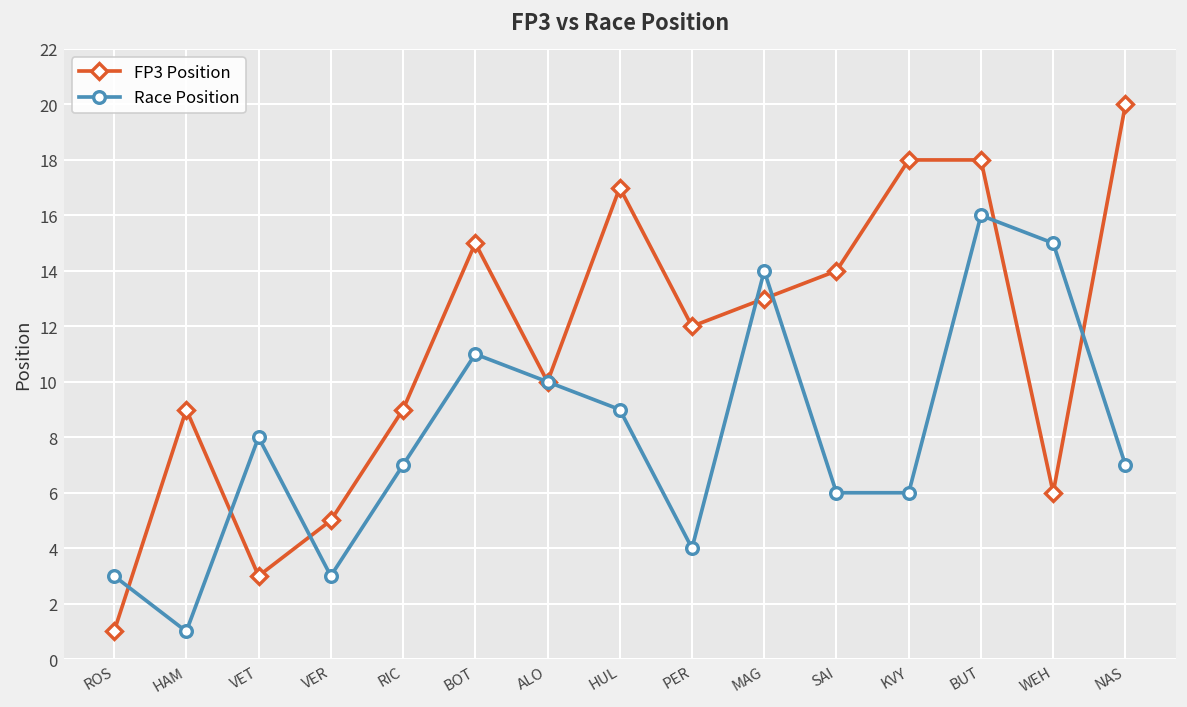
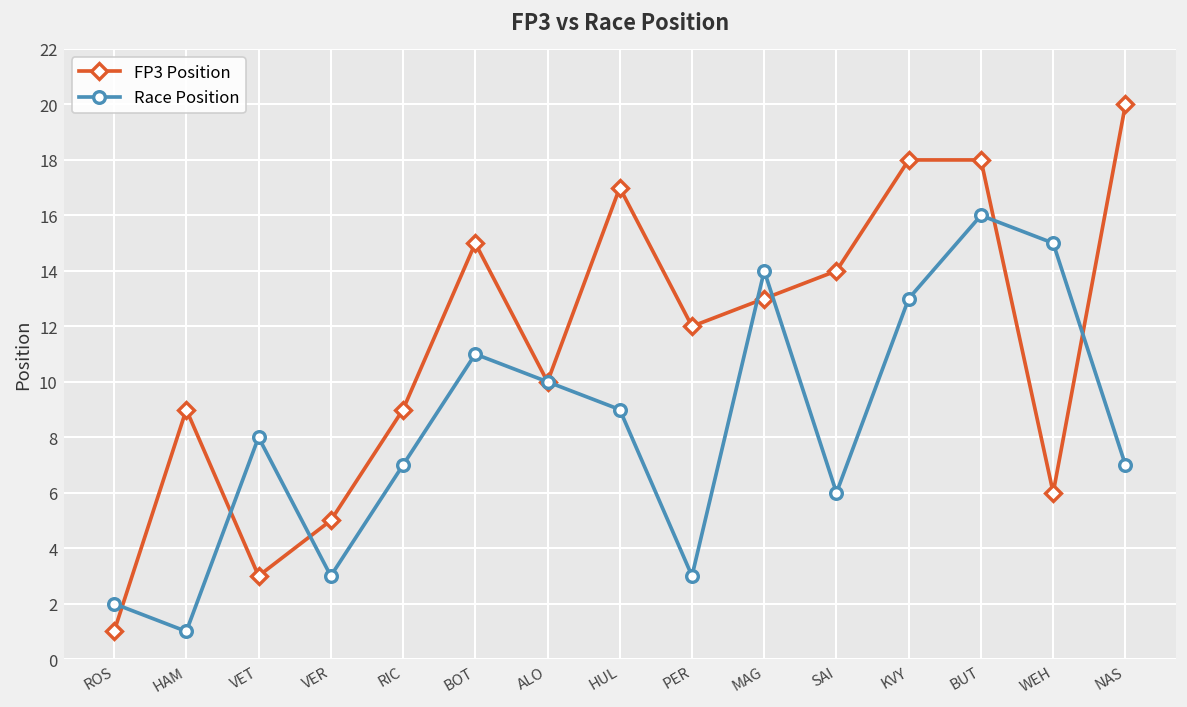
Race Position, ROS: 3 -> 2
Race Position, PER: 4 -> 3
Race Position, KVY: 6 -> 13
